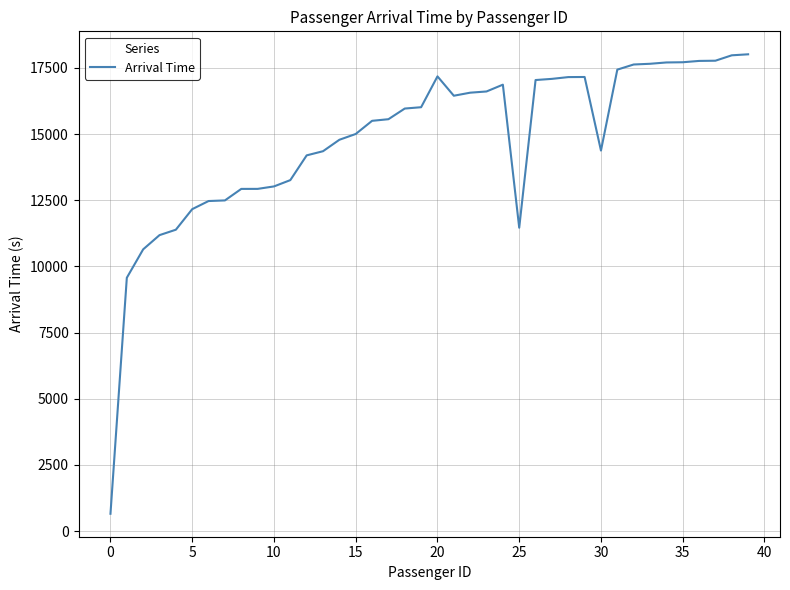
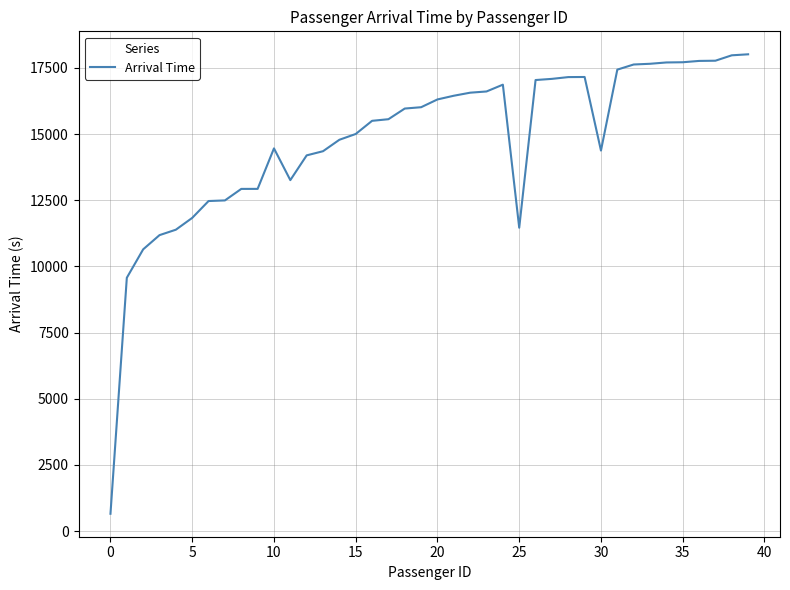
5: 12200 -> 11800
10: 13000 -> 14500
20: 17200 -> 16300
